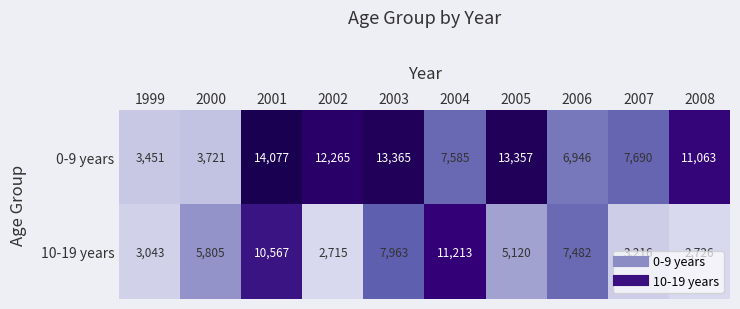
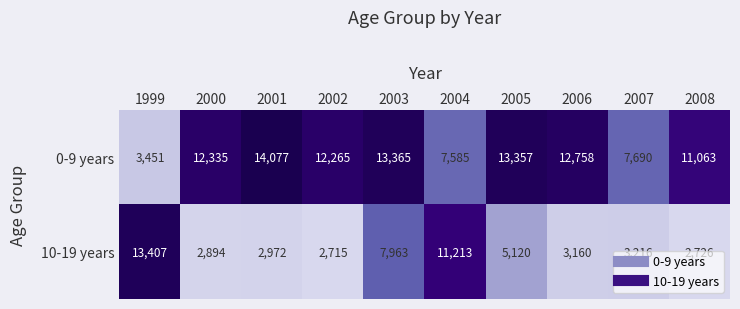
0-9 years, 2000: 3,721 -> 12,335
0-9 years, 2006: 6,946 -> 12,758
10-19 years, 1999: 3,043 -> 13,407
10-19 years, 2000: 5,805 -> 2,894
10-19 years, 2001: 10,567 -> 2,972
10-19 years, 2006: 7,482 -> 3,160
